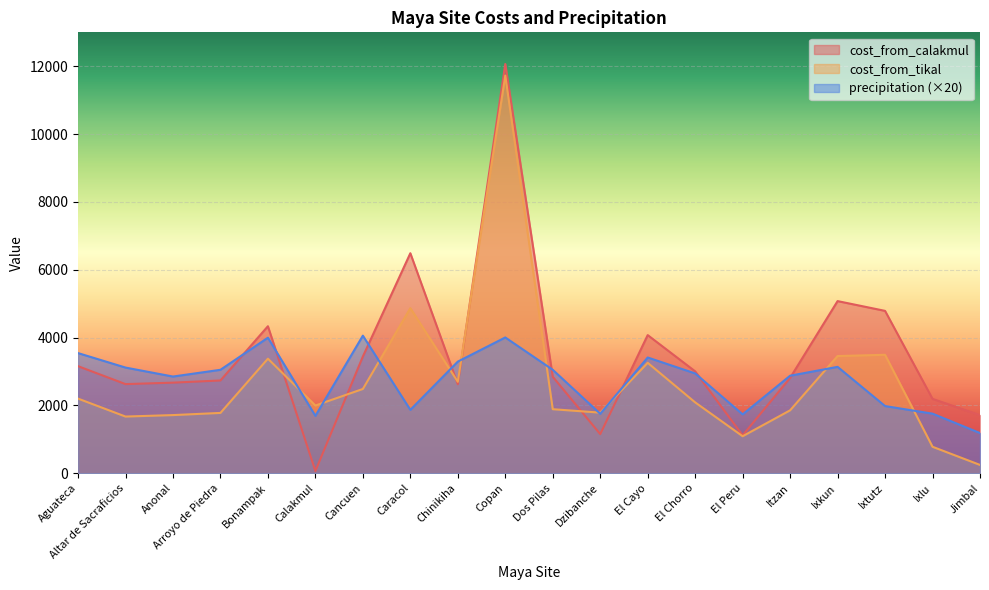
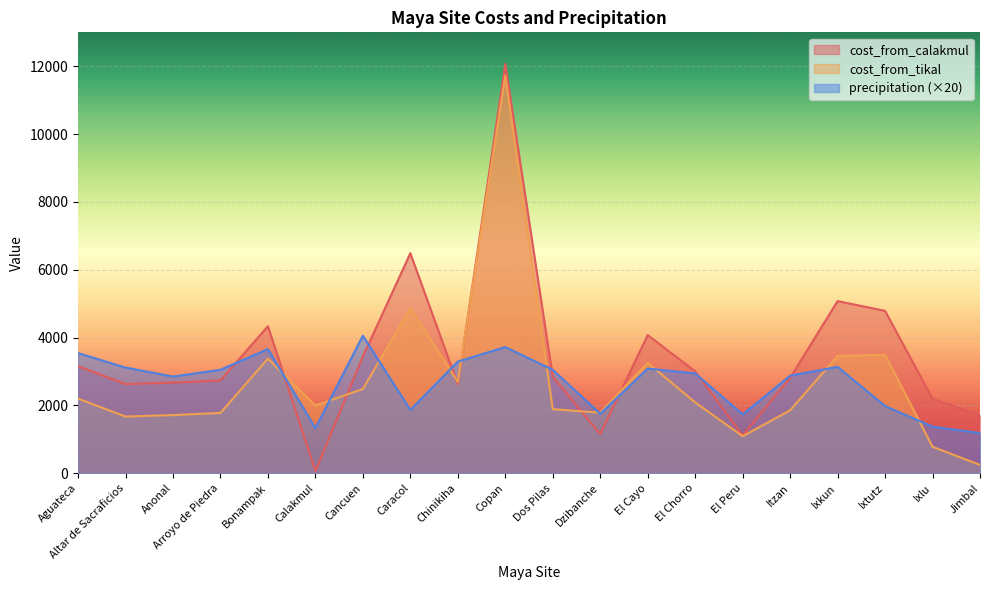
precipitation (×20), Bonampak: 4000 -> 3700
precipitation (×20), Calakmul: 1700 -> 1300
precipitation (×20), Copan: 4000 -> 3700
precipitation (×20), El Cayo: 3400 -> 3100
precipitation (×20), Ixlu: 1800 -> 1400
